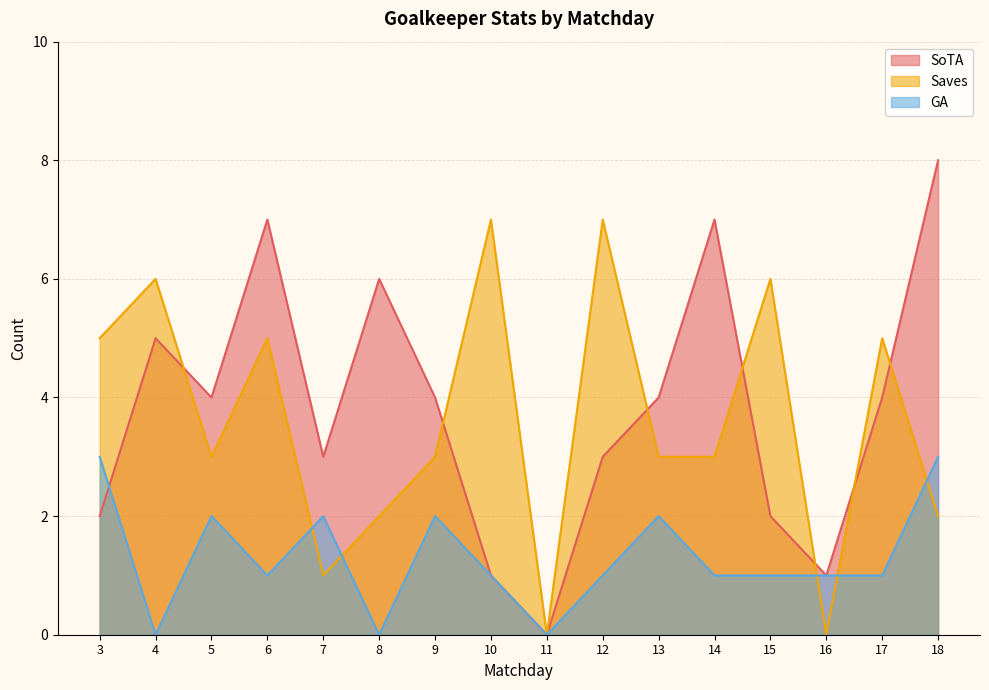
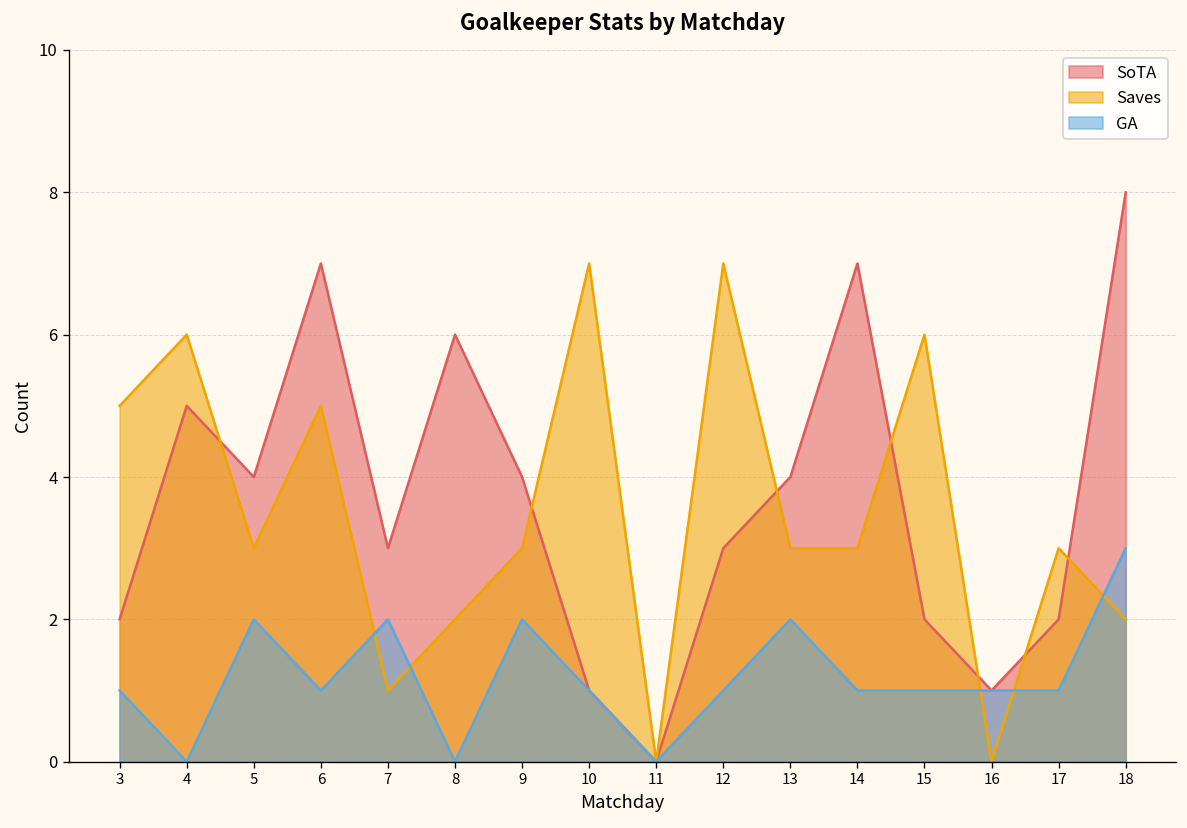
GA, 3: 3 -> 1
SoTA, 17: 4 -> 2
Saves, 17: 5 -> 3
